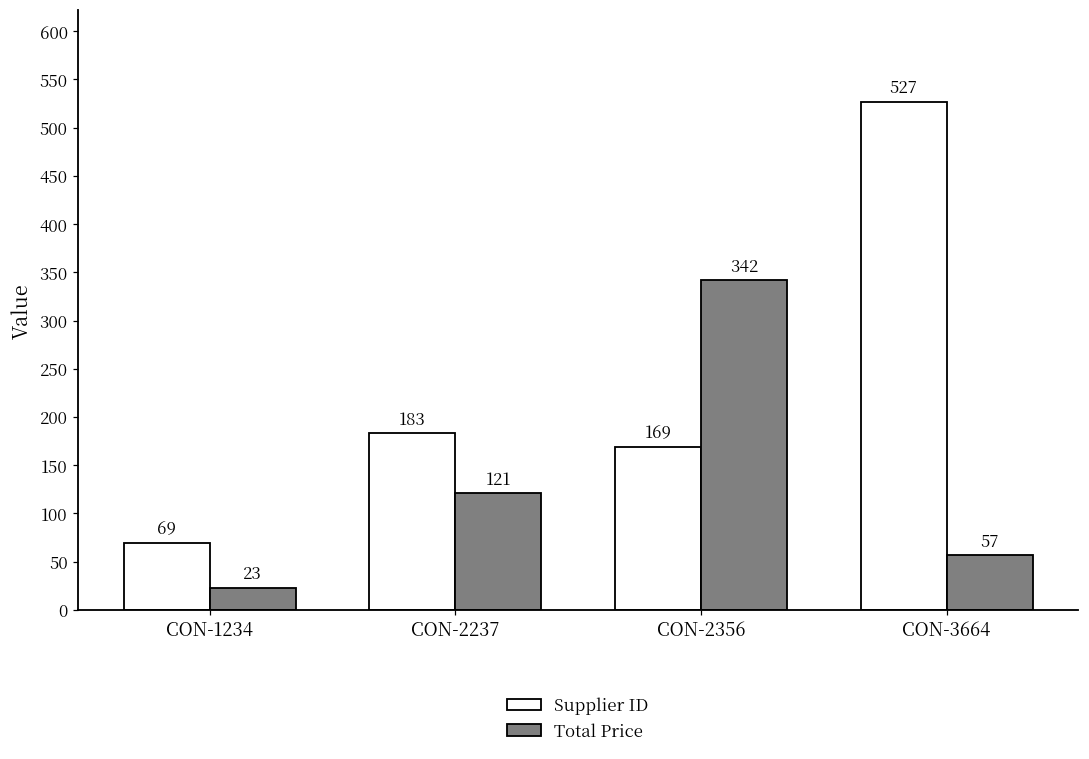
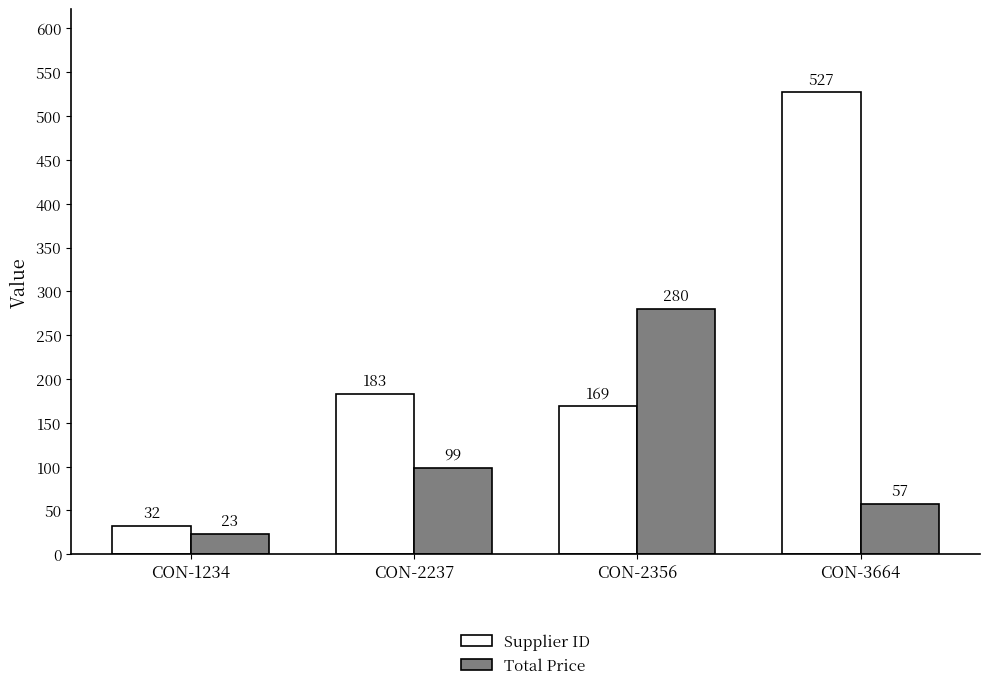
Supplier ID, CON-1234: 69 -> 32
Total Price, CON-2237: 121 -> 99
Total Price, CON-2356: 342 -> 280
